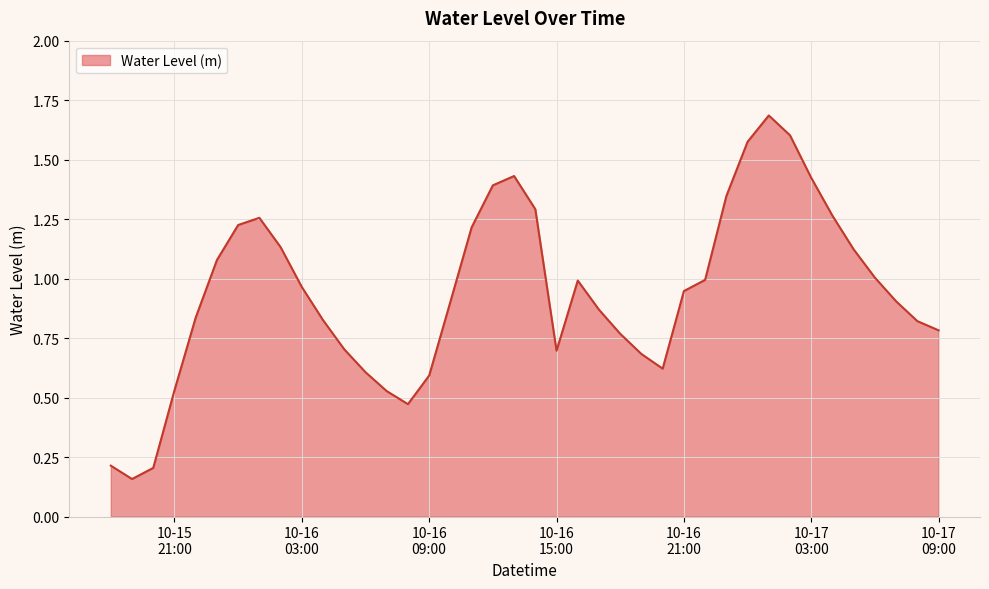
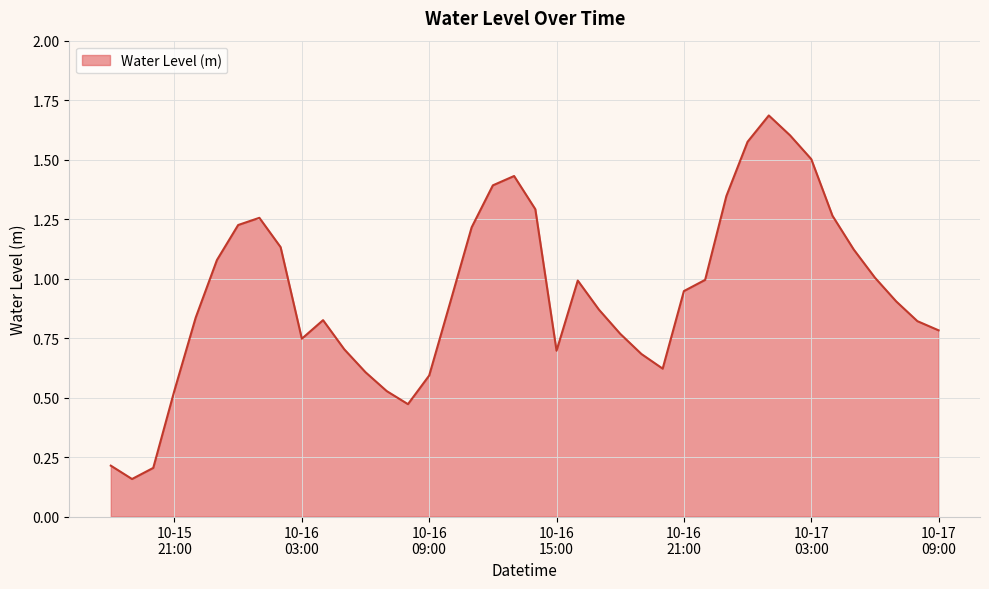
10-16 03:00: 0.96 -> 0.75
10-17 03:00: 1.42 -> 1.50
